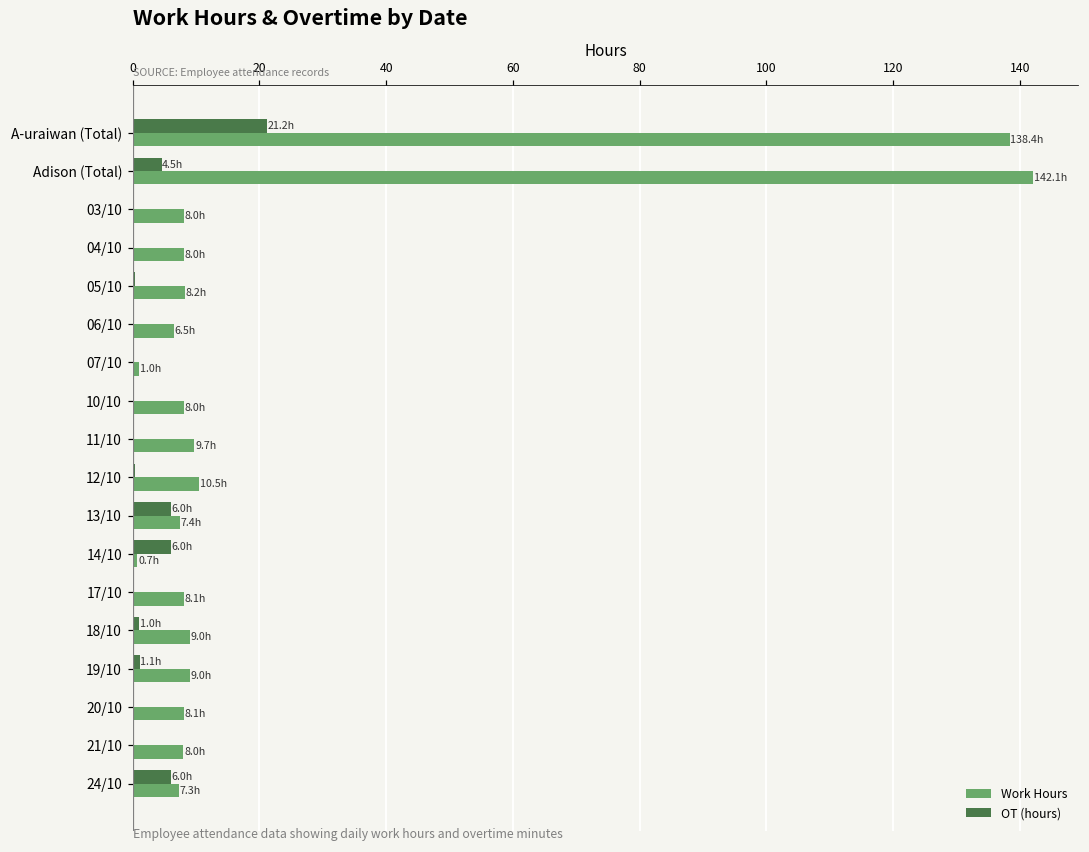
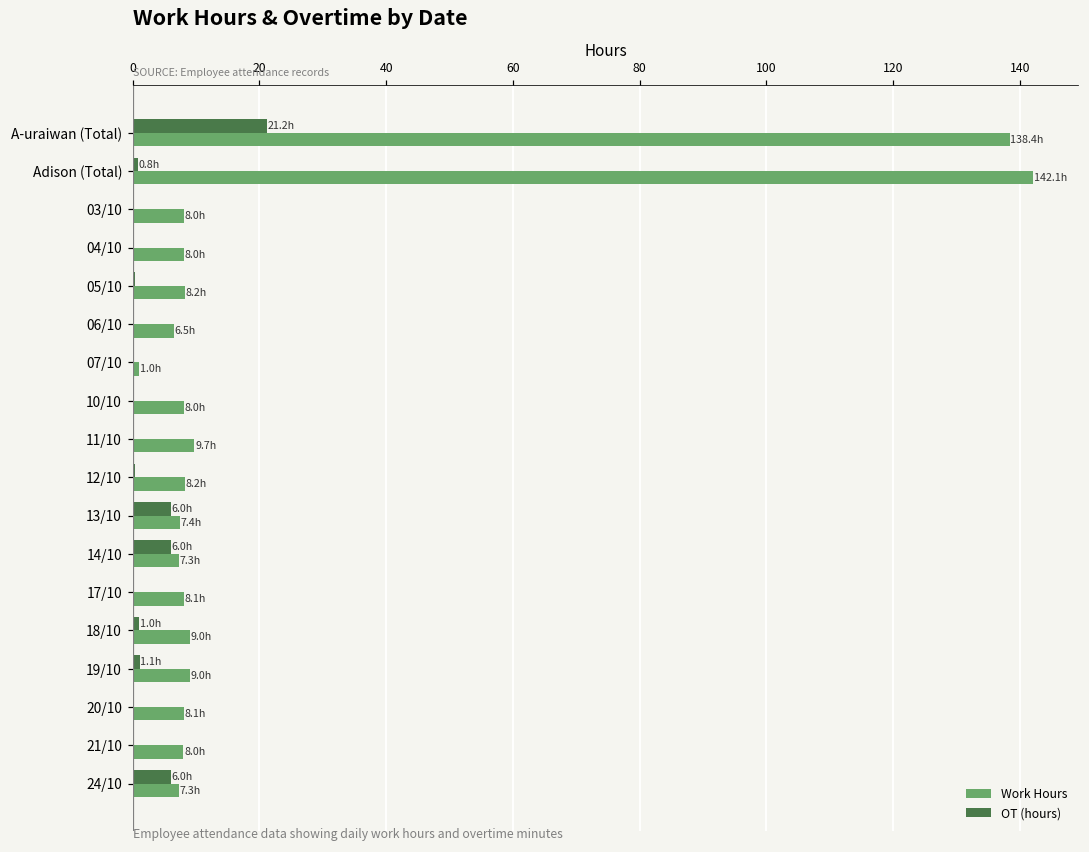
OT (hours), Adison (Total): 4.5h -> 0.8h
Work Hours, 12/10: 10.5h -> 8.2h
Work Hours, 14/10: 0.7h -> 7.3h
